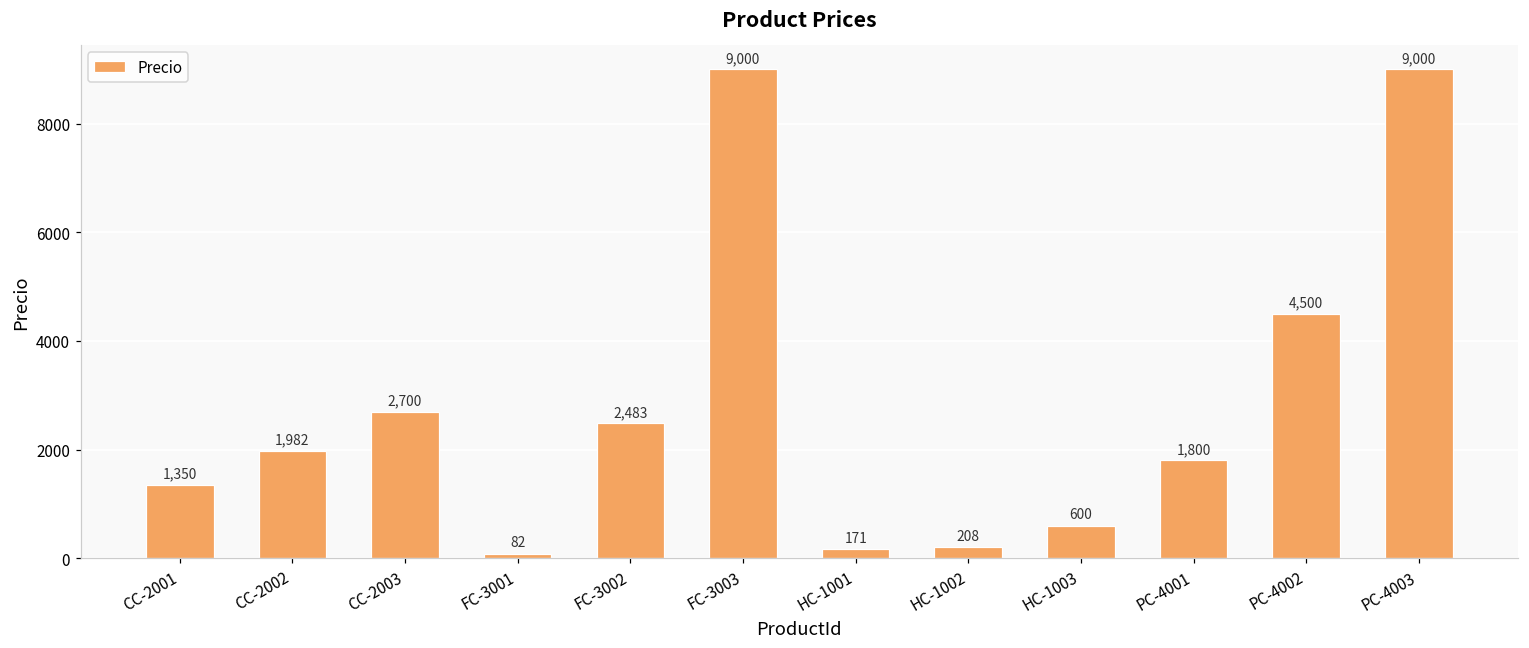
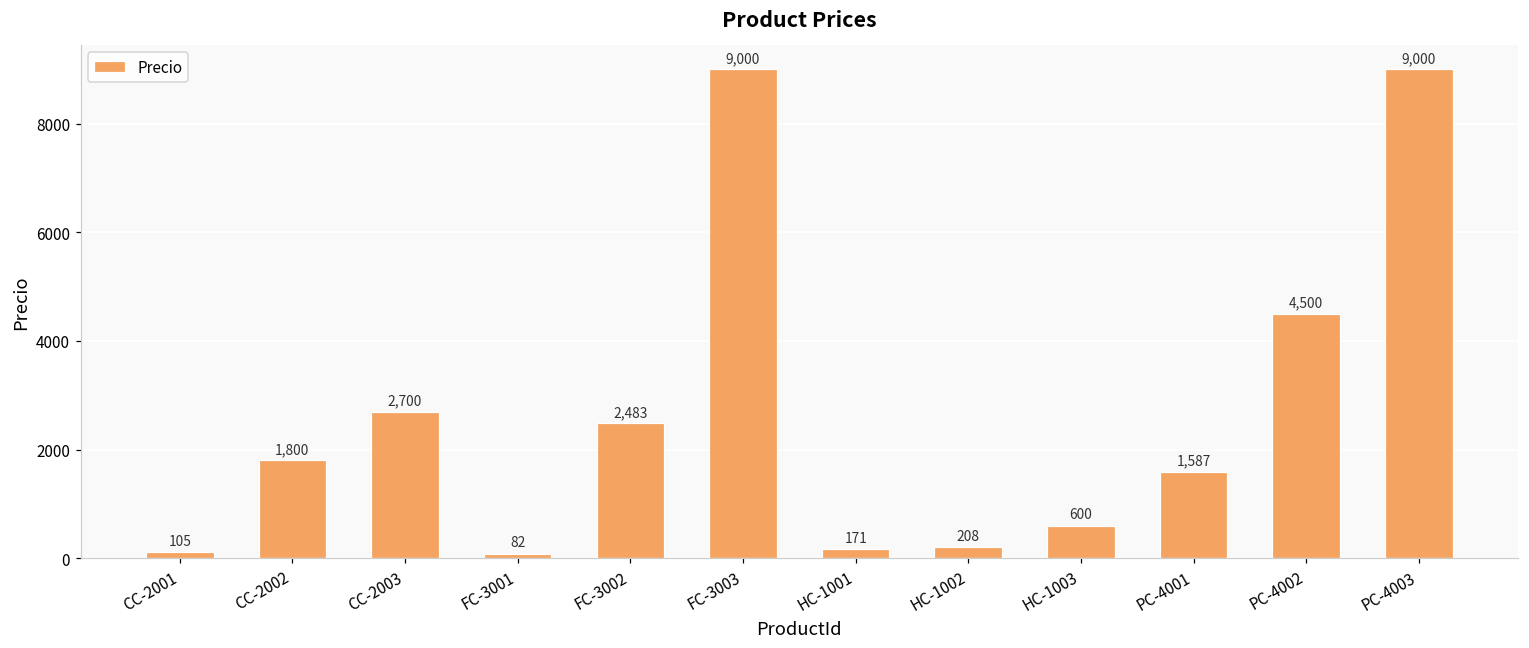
CC-2001: 1,350 -> 105
CC-2002: 1,982 -> 1,800
PC-4001: 1,800 -> 1,587
